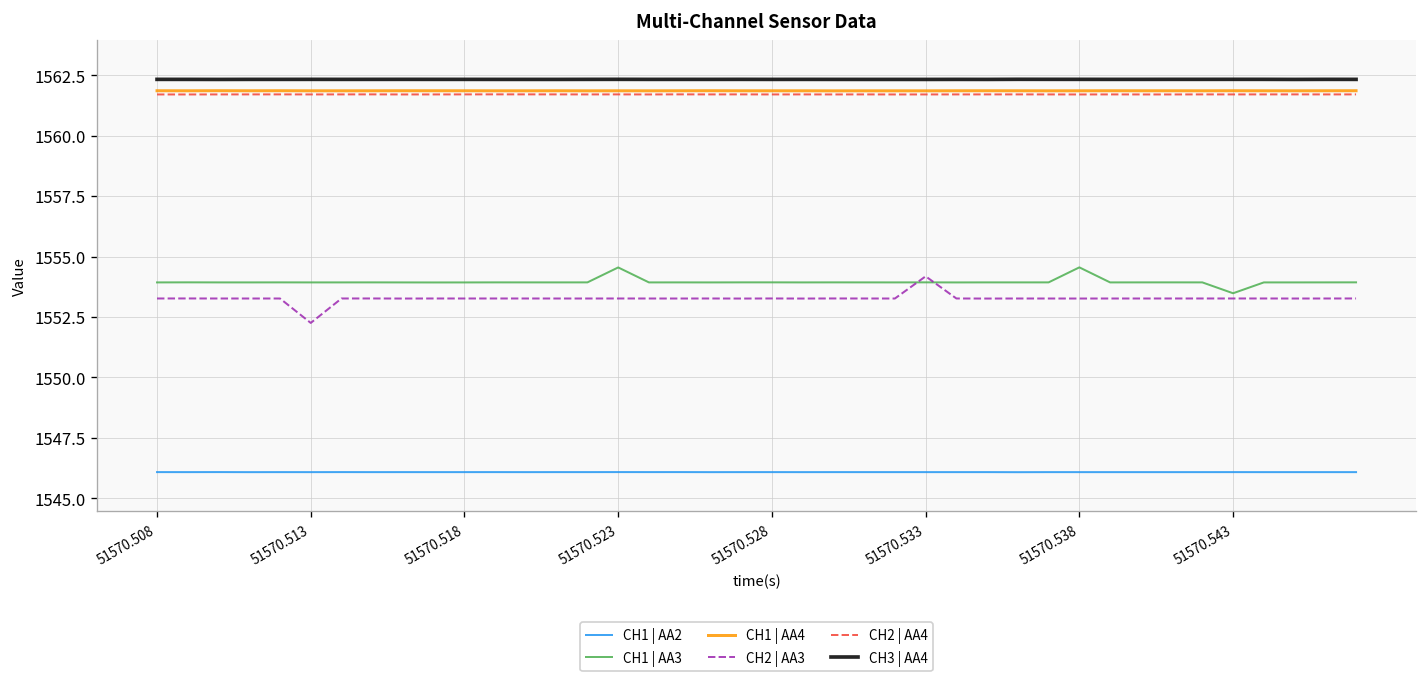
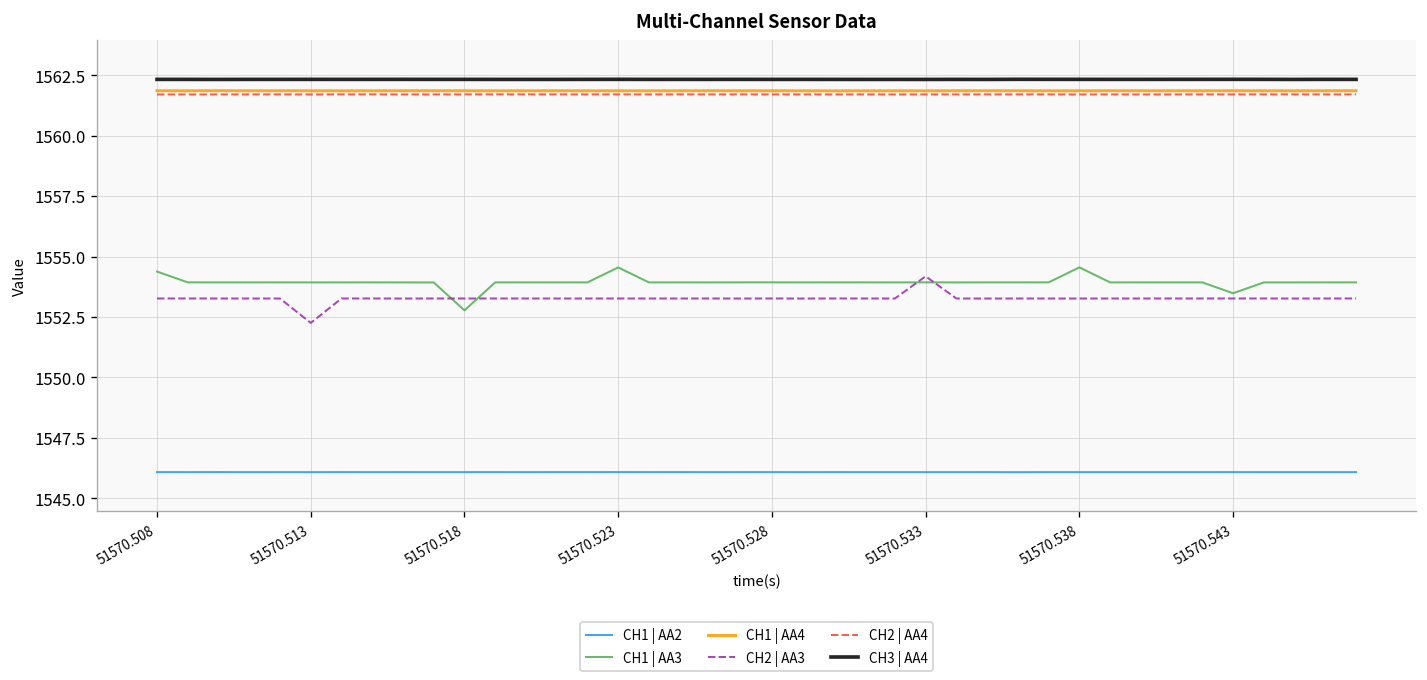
CH1 | AA3, 51570.508: 1553.9 -> 1554.4
CH1 | AA3, 51570.518: 1553.9 -> 1552.8
